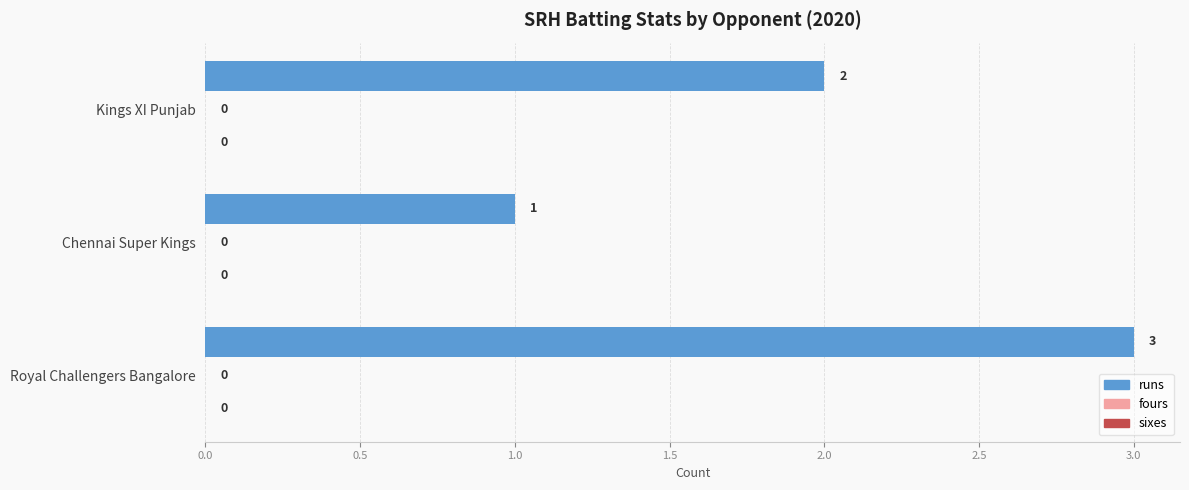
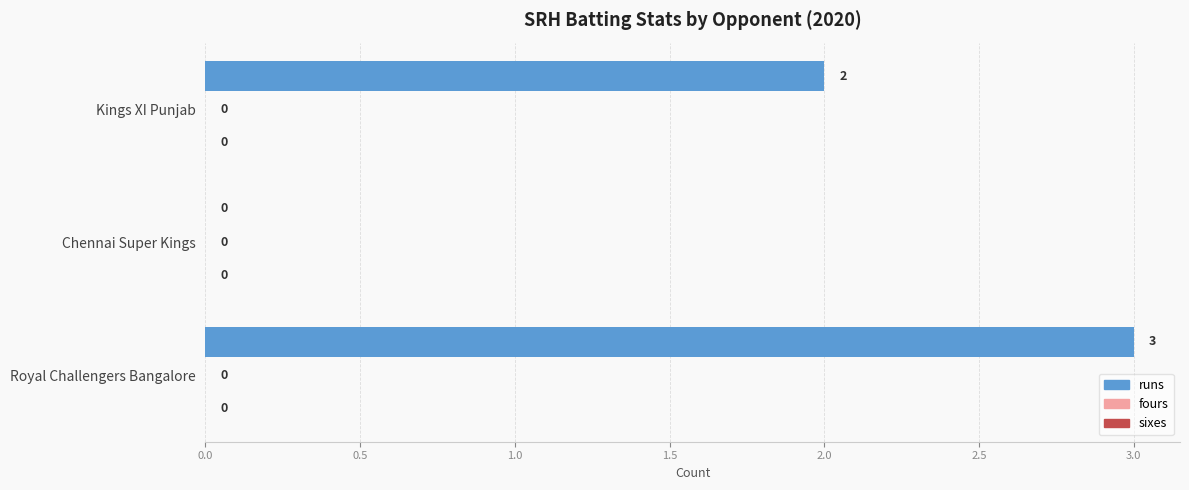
runs, Chennai Super Kings: 1 -> 0
